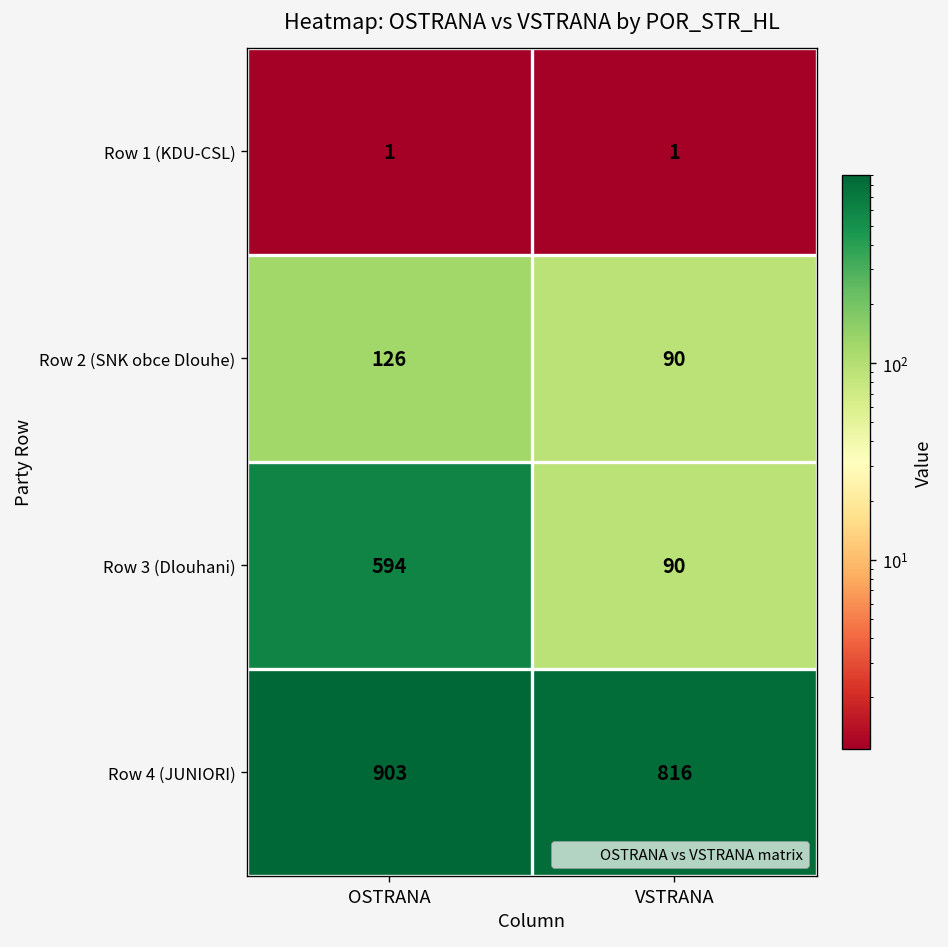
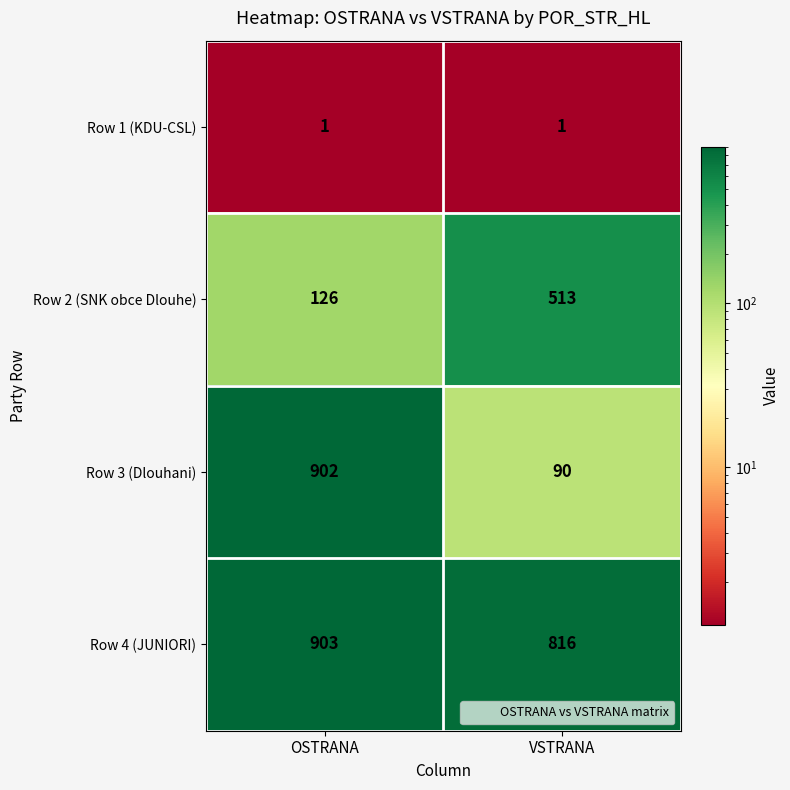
Row 2 (SNK obce Dlouhe), VSTRANA: 90 -> 513
Row 3 (Dlouhani), OSTRANA: 594 -> 902
